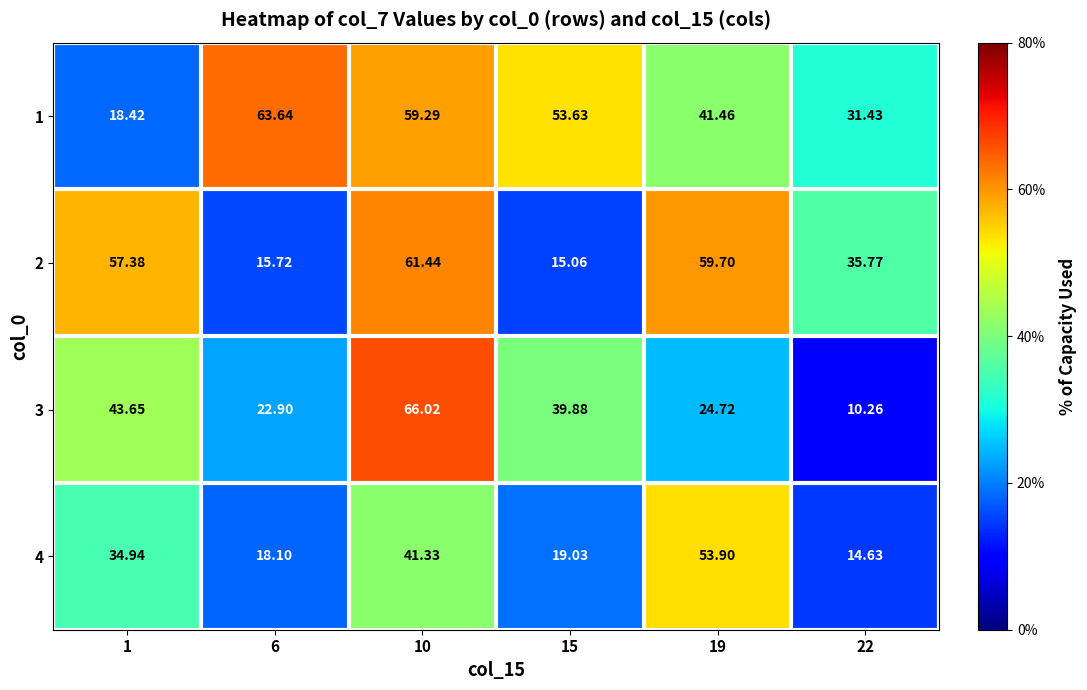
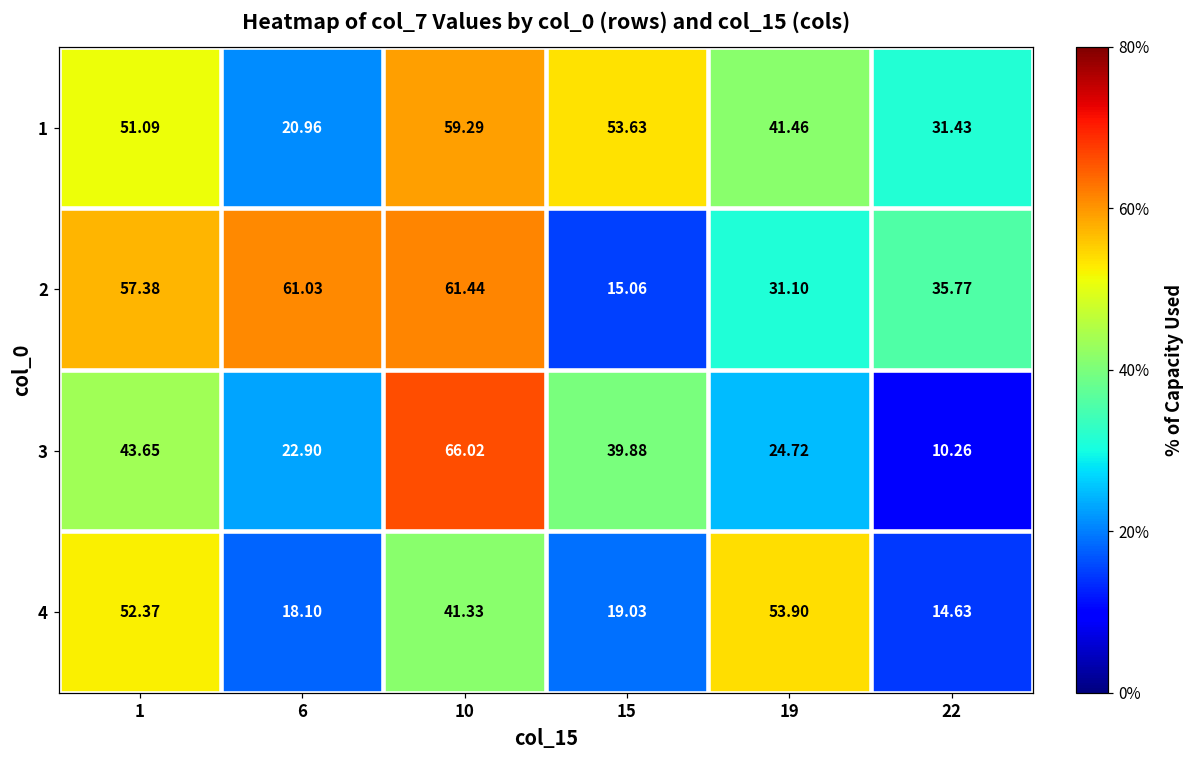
1, 1: 18.42 -> 51.09
1, 6: 63.64 -> 20.96
2, 6: 15.72 -> 61.03
2, 19: 59.70 -> 31.10
4, 1: 34.94 -> 52.37
